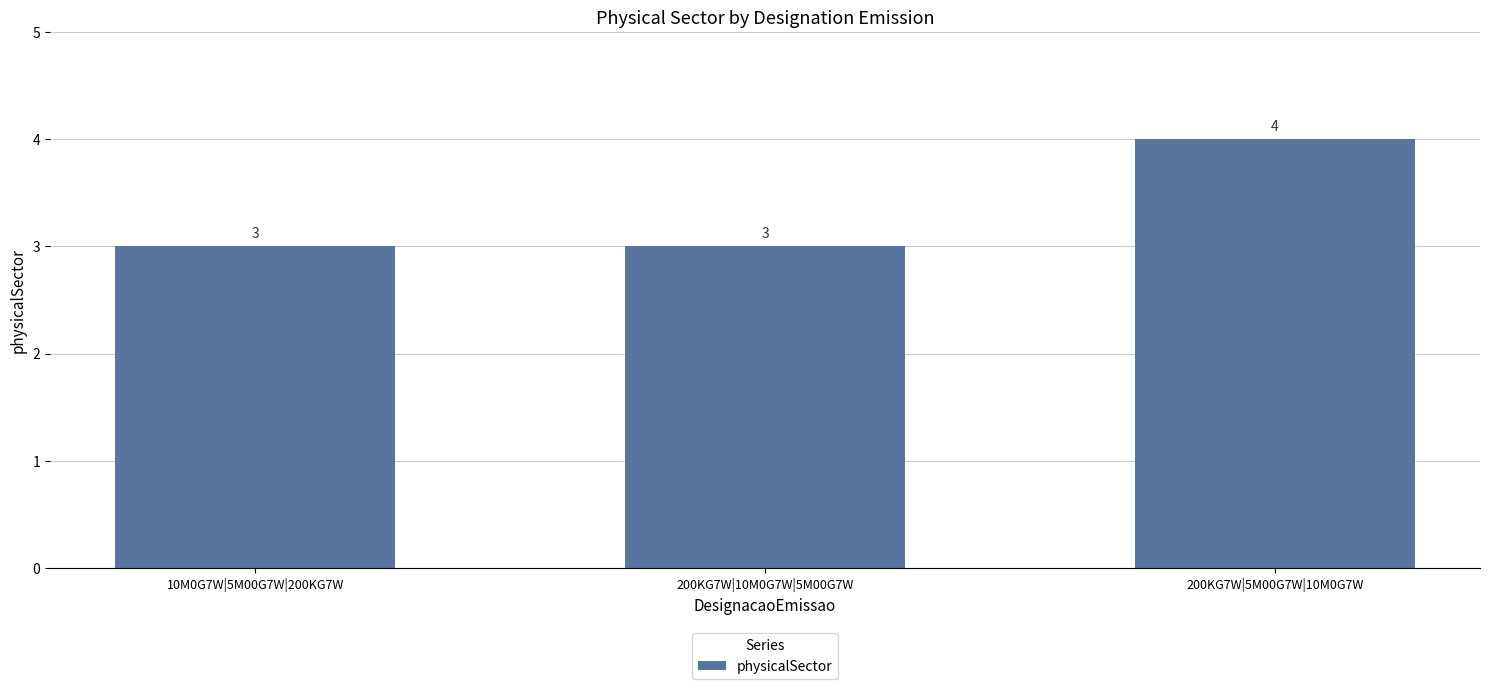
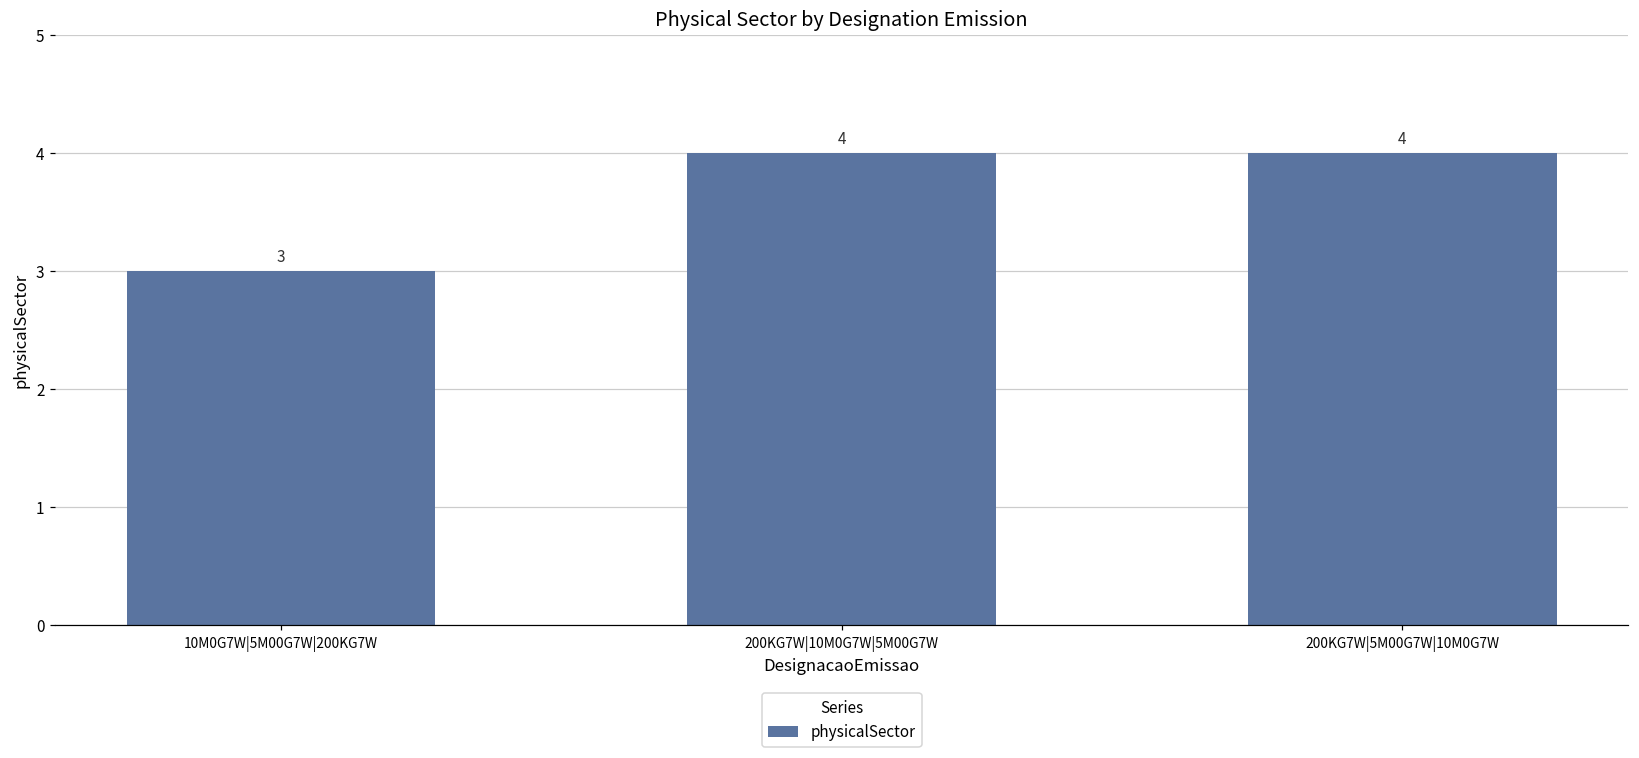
200KG7W|10M0G7W|5M00G7W: 3 -> 4
